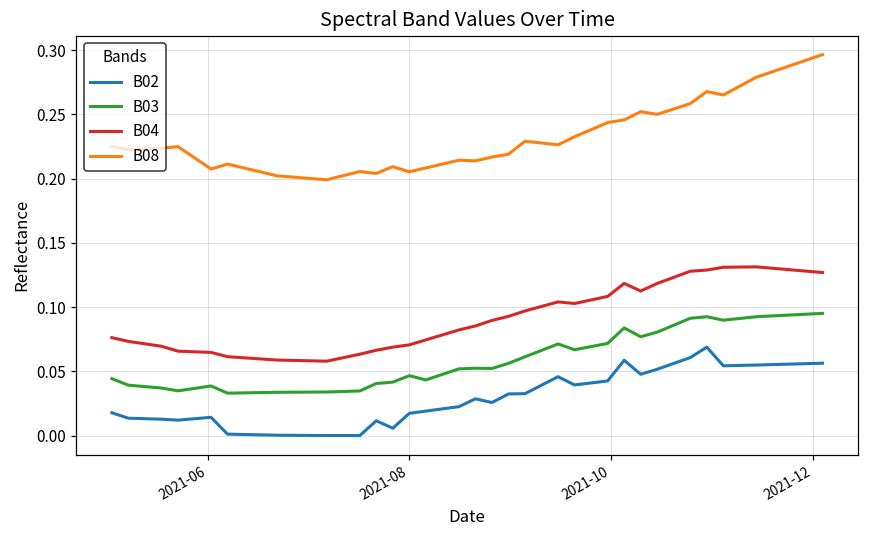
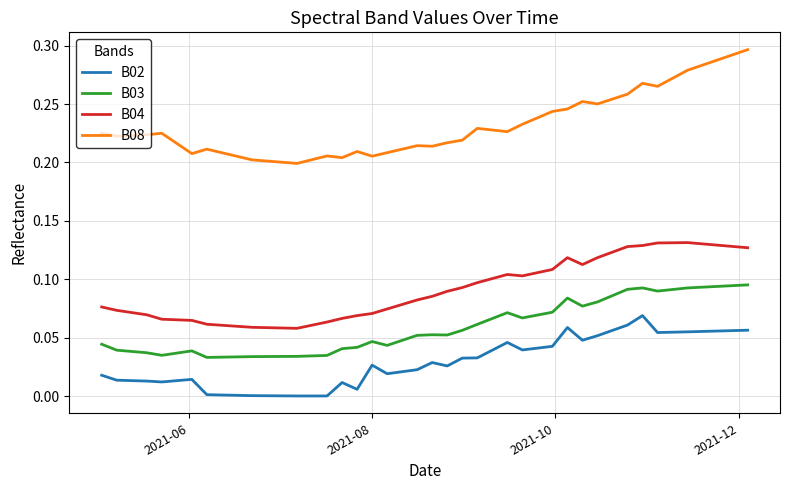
B02, 2021-08: 0.017 -> 0.027
